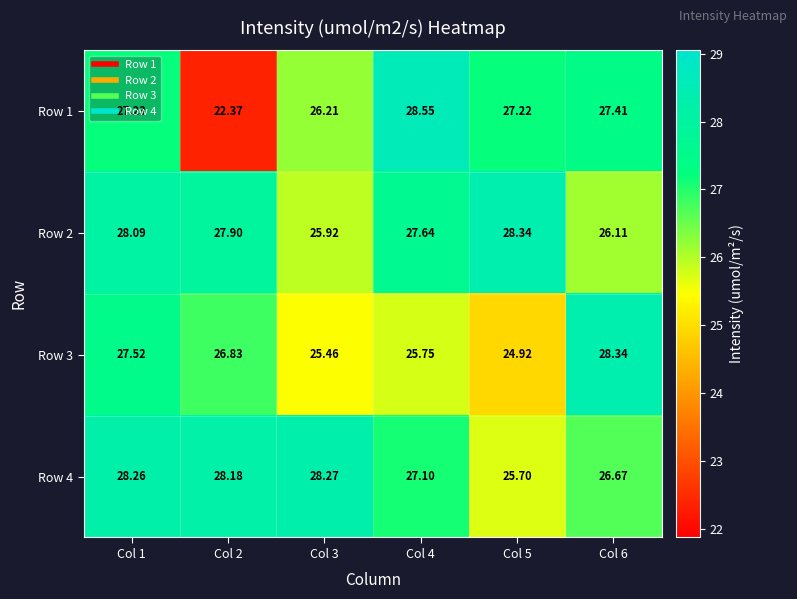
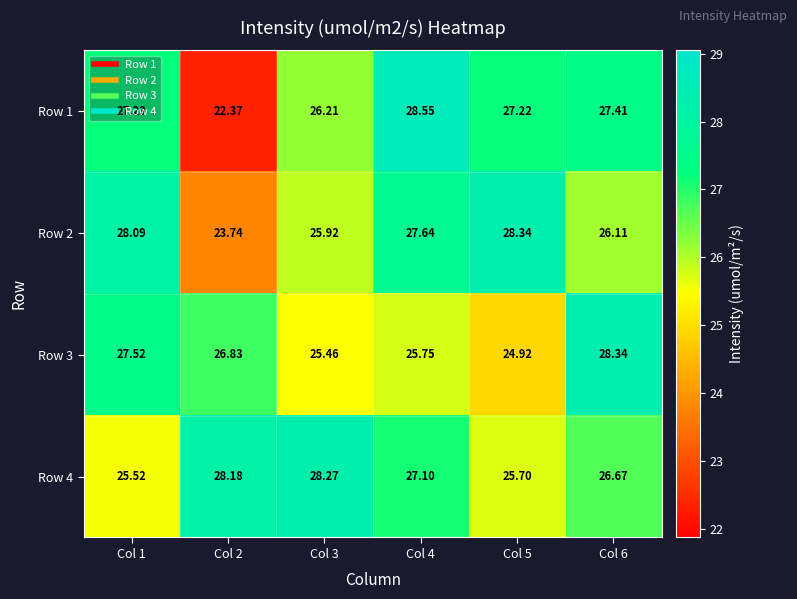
Row 2, Col 2: 27.90 -> 23.74
Row 4, Col 1: 28.26 -> 25.52
